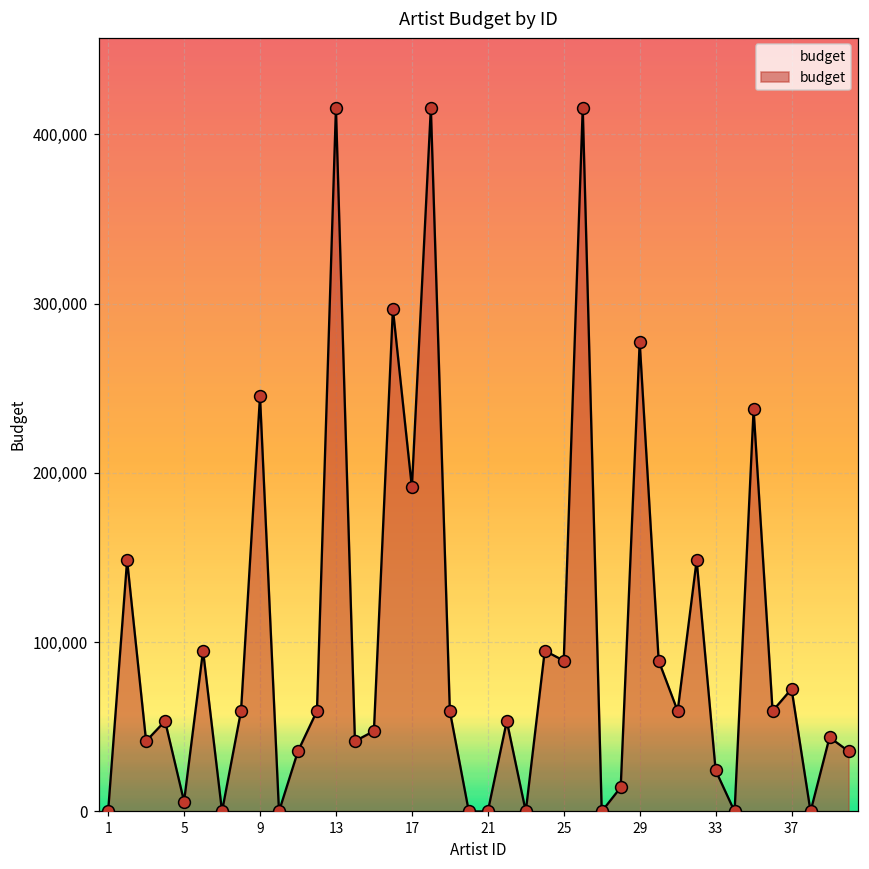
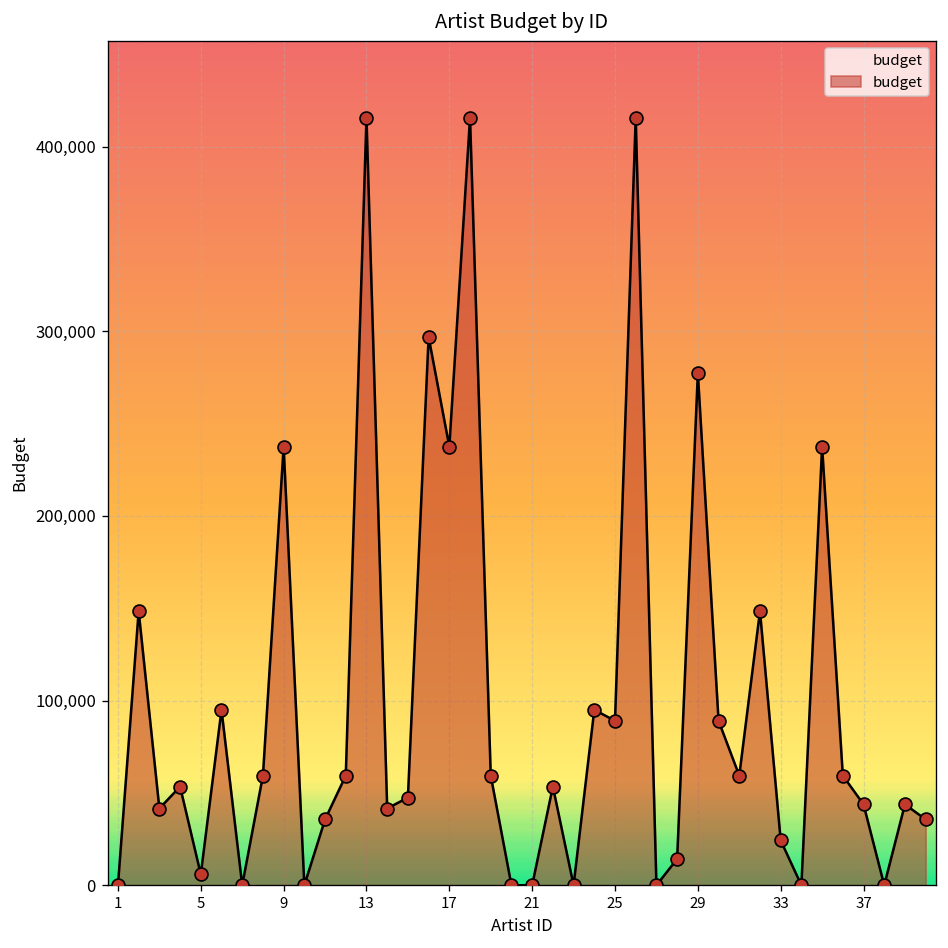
9: 245,000 -> 238,000
17: 191,000 -> 238,000
37: 72,000 -> 44,000
